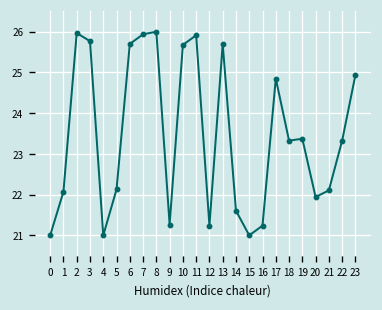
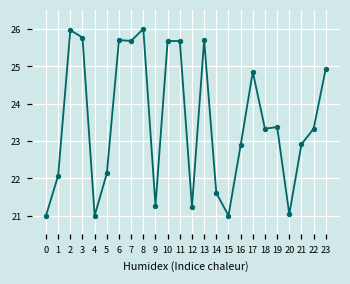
7: 25.9 -> 25.7
11: 25.9 -> 25.7
16: 21.2 -> 22.9
20: 21.9 -> 21.0
21: 22.1 -> 22.9
